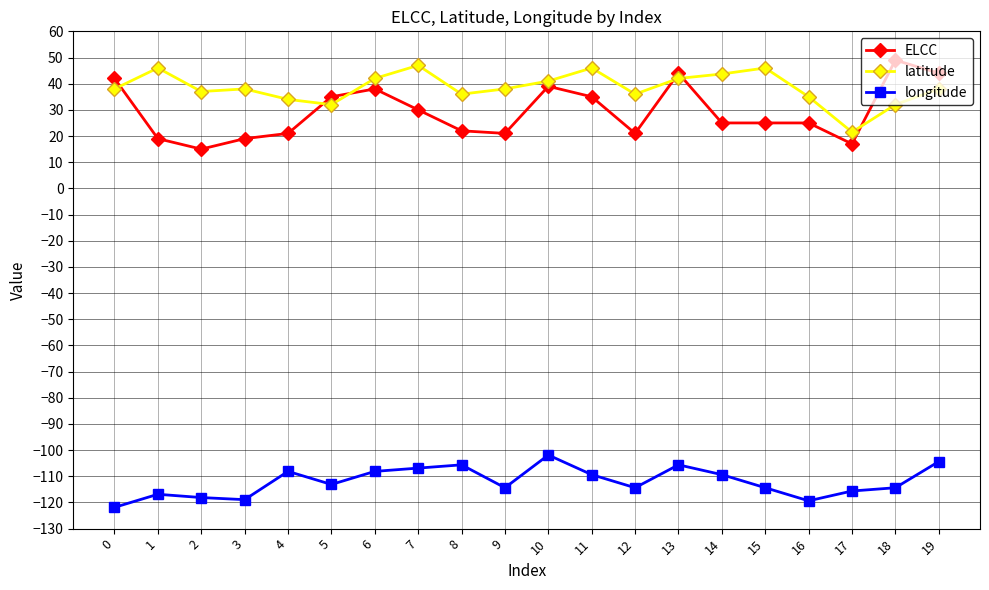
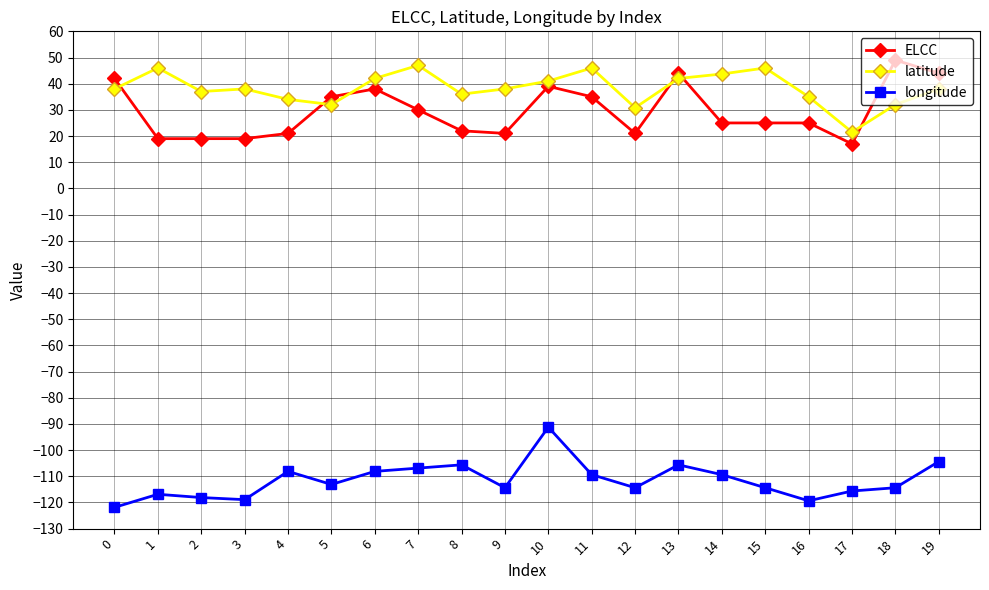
ELCC, 2: 15 -> 19
longitude, 10: -102 -> -91
latitude, 12: 36 -> 31
